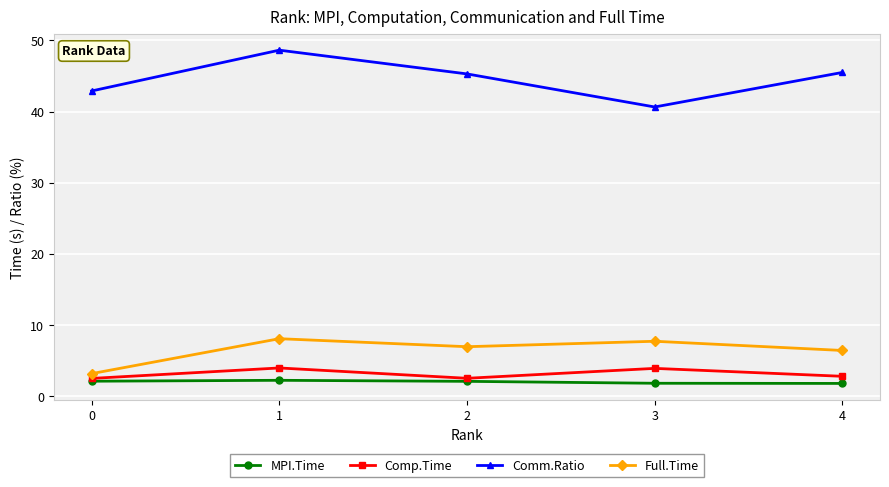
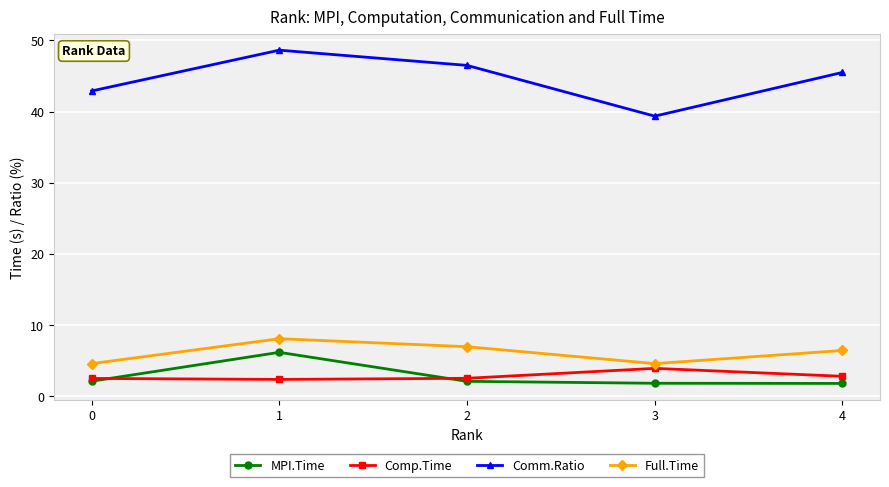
Full.Time, 0: 3 -> 5
MPI.Time, 1: 2 -> 6
Comp.Time, 1: 4 -> 2
Comm.Ratio, 2: 45 -> 47
Comm.Ratio, 3: 41 -> 39
Full.Time, 3: 8 -> 5
